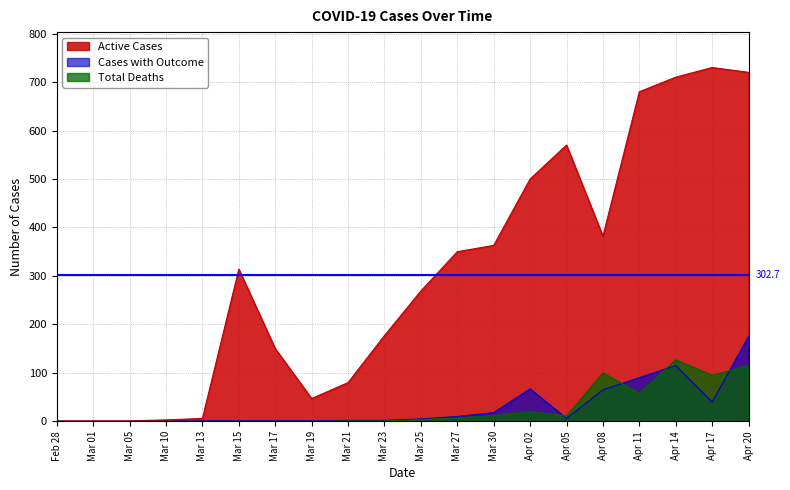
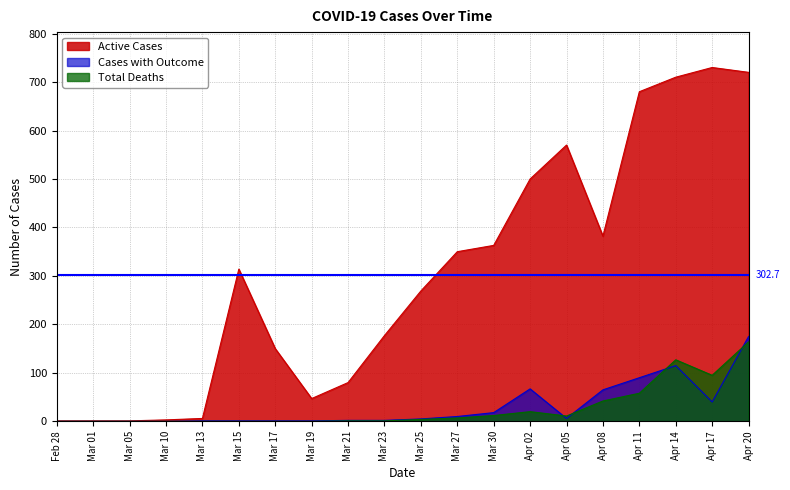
Total Deaths, Apr 08: 100 -> 40
Total Deaths, Apr 20: 120 -> 160
